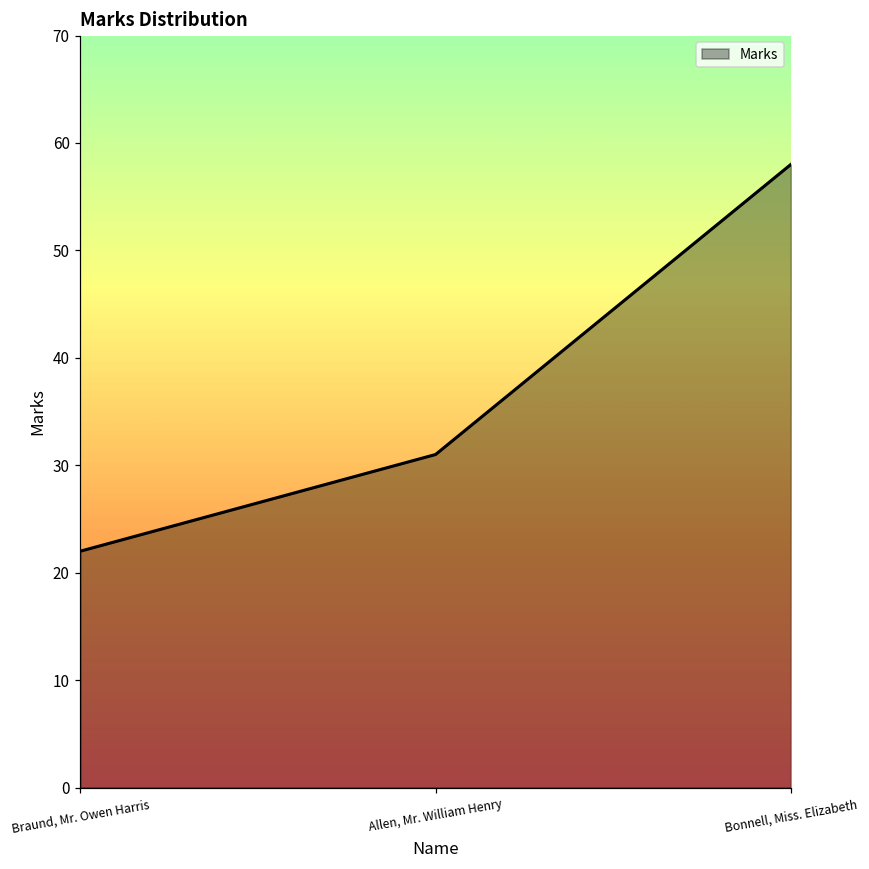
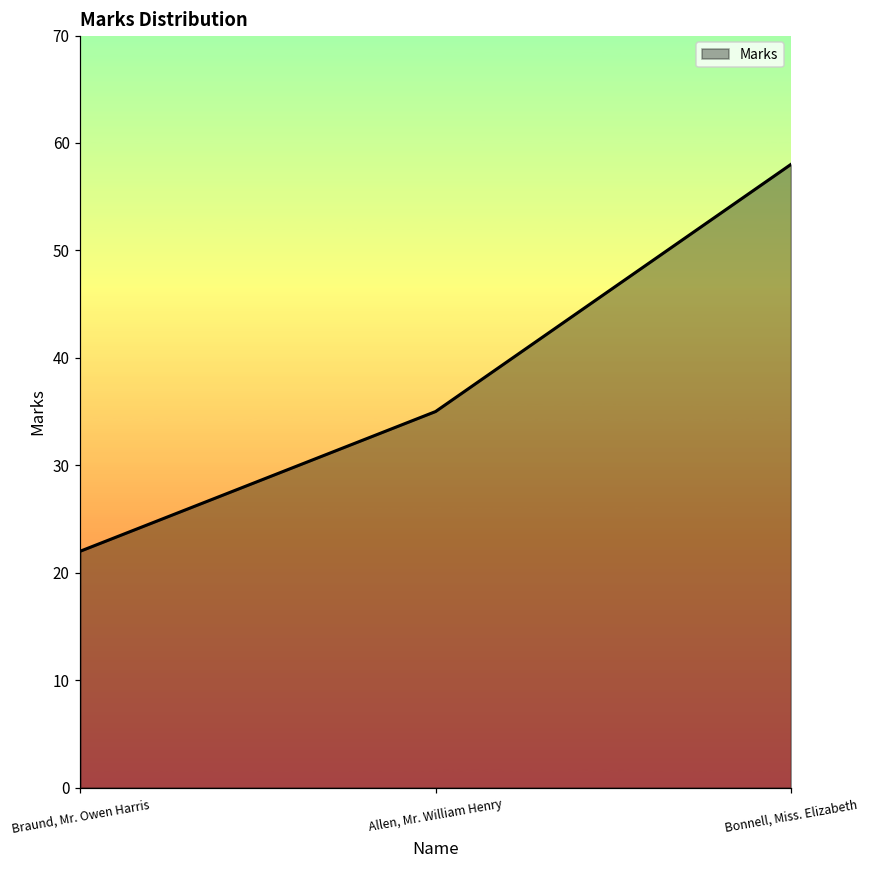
Allen, Mr. William Henry: 31 -> 35
